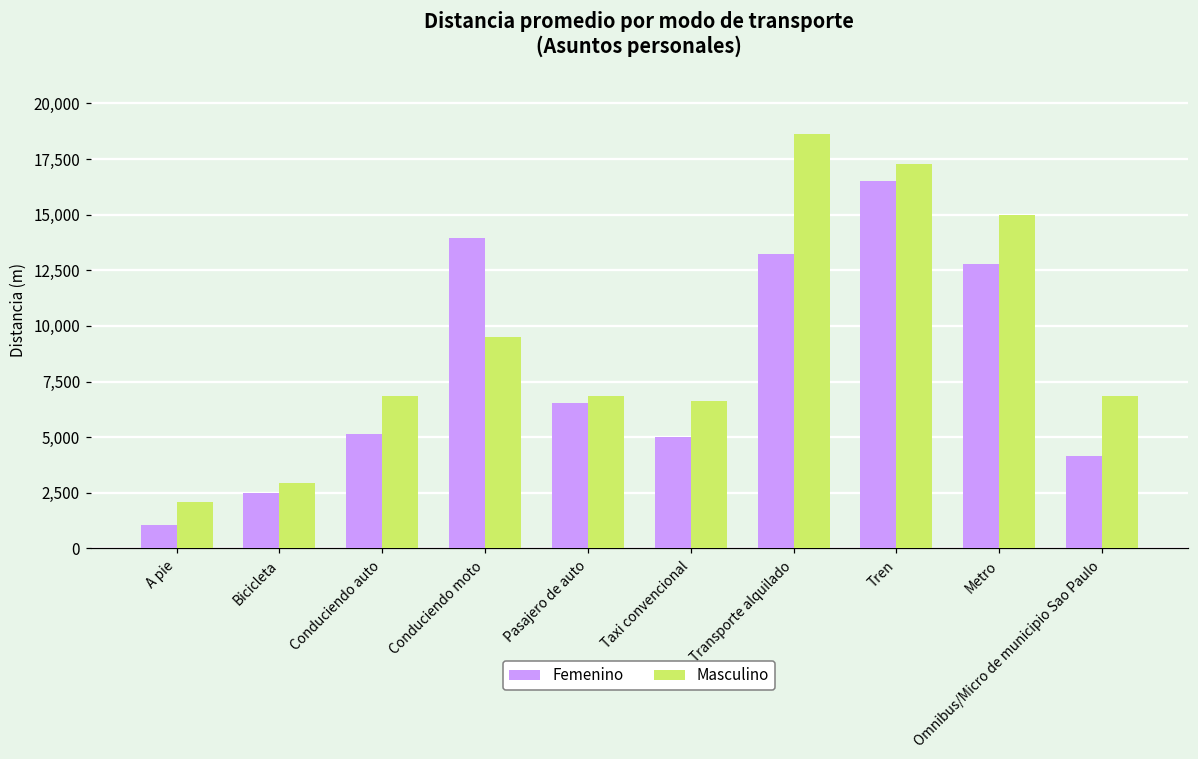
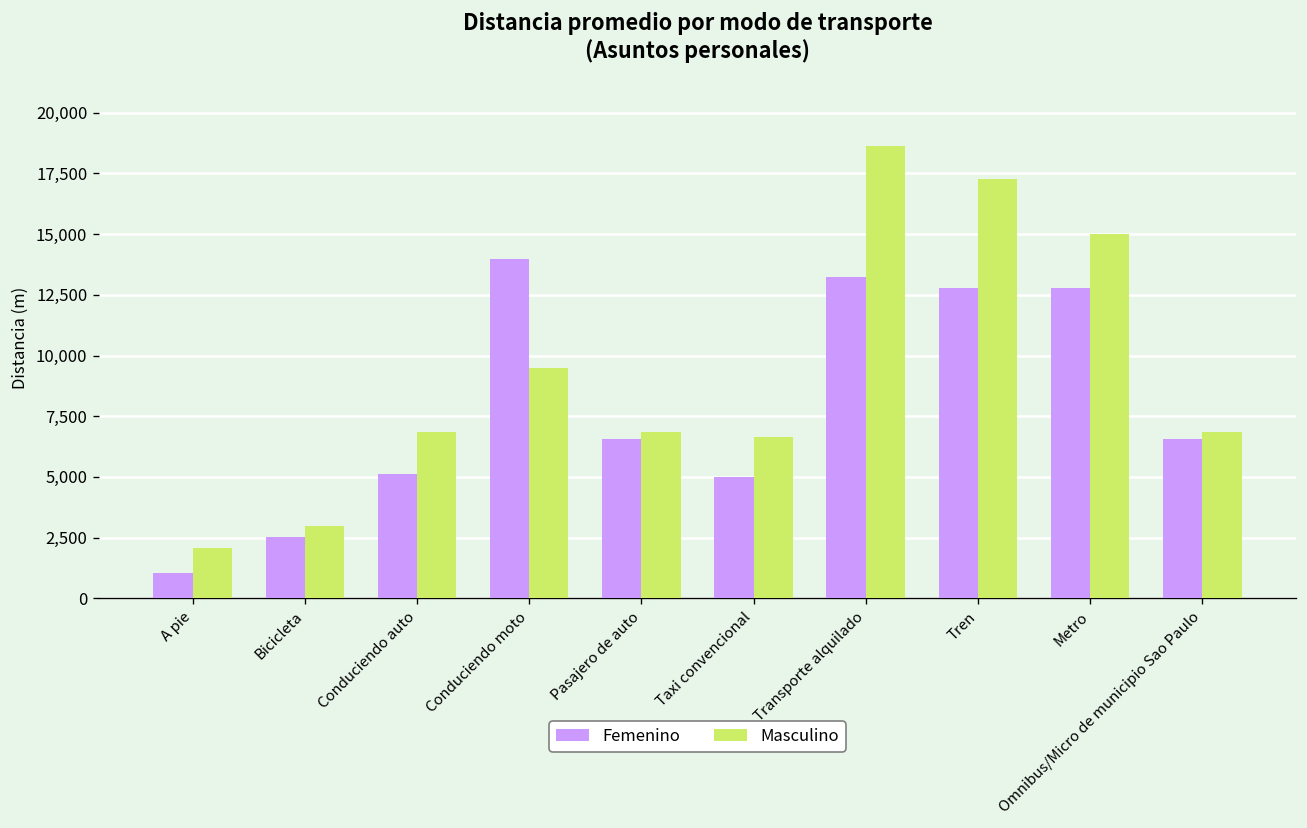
Femenino, Tren: 16,500 -> 12,800
Femenino, Omnibus/Micro de municipio Sao Paulo: 4,200 -> 6,600
